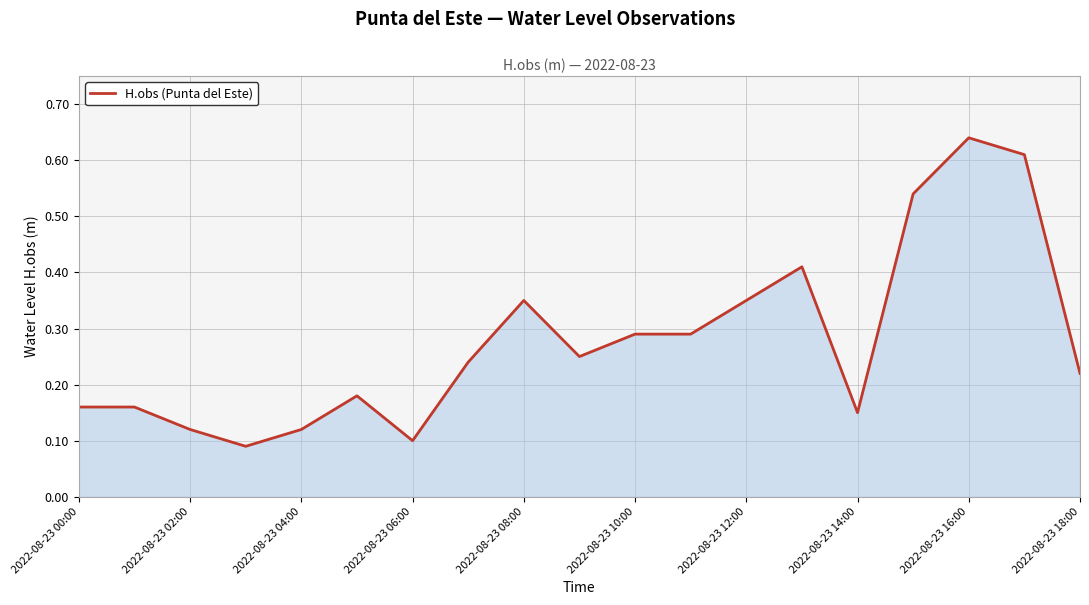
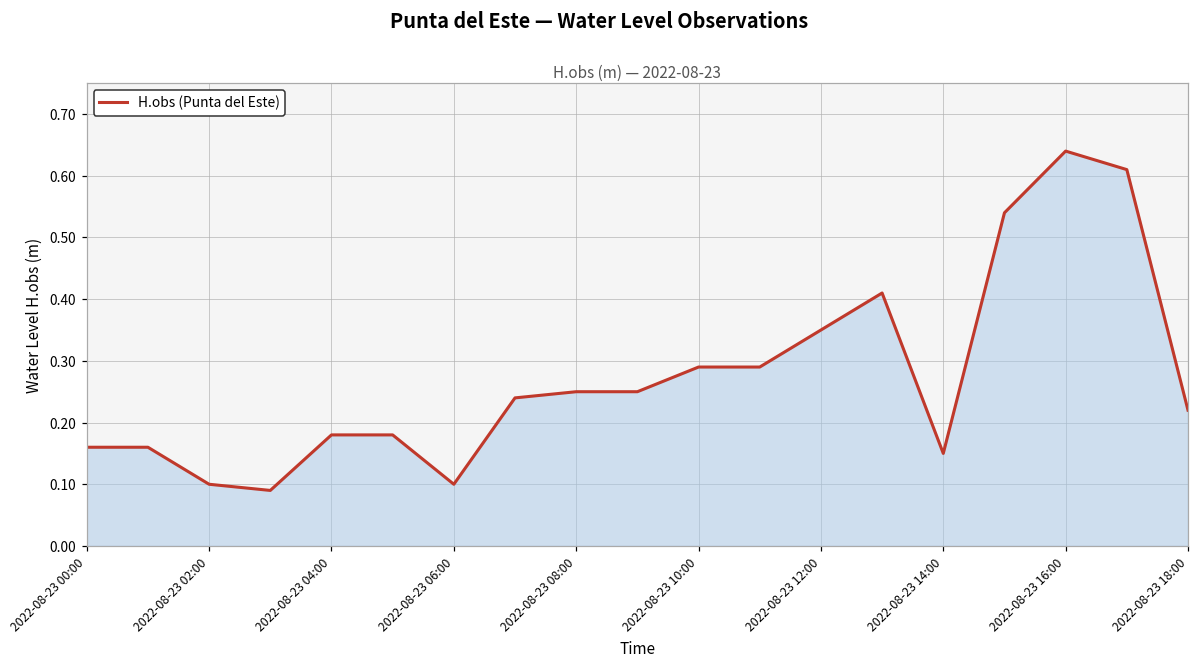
2022-08-23 02:00: 0.12 -> 0.10
2022-08-23 04:00: 0.12 -> 0.18
2022-08-23 08:00: 0.35 -> 0.25
